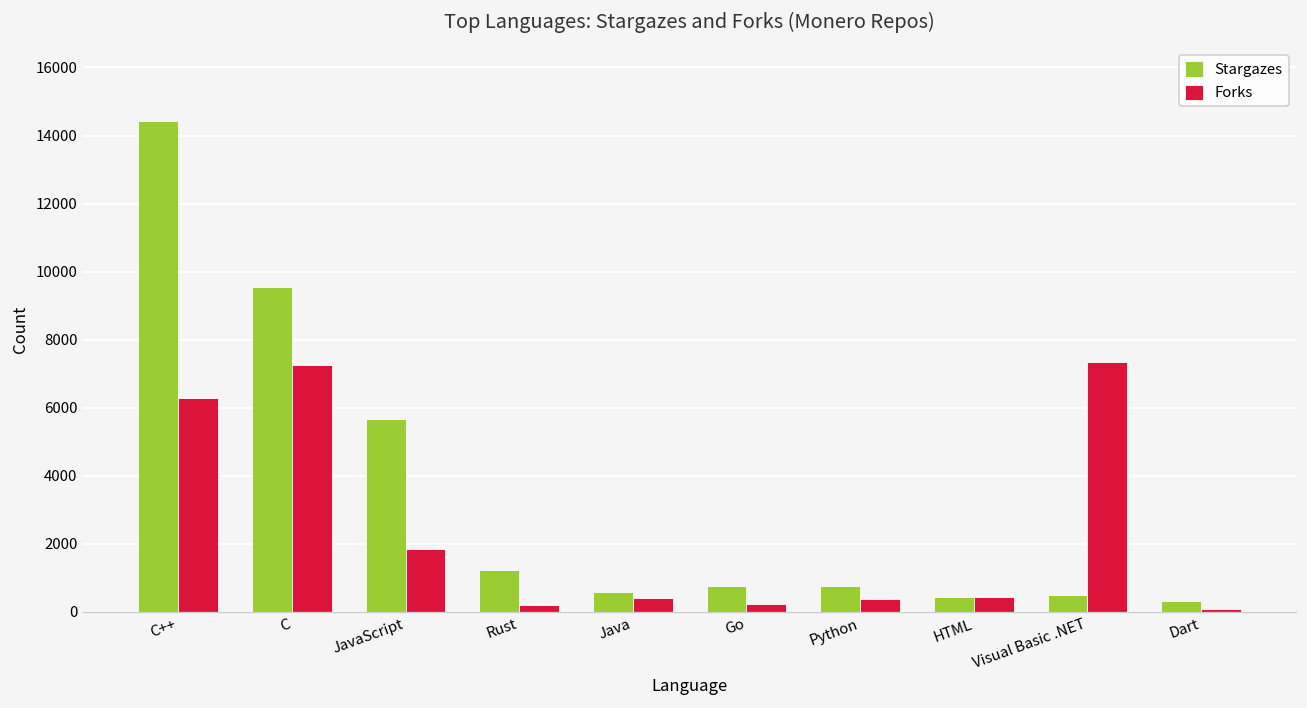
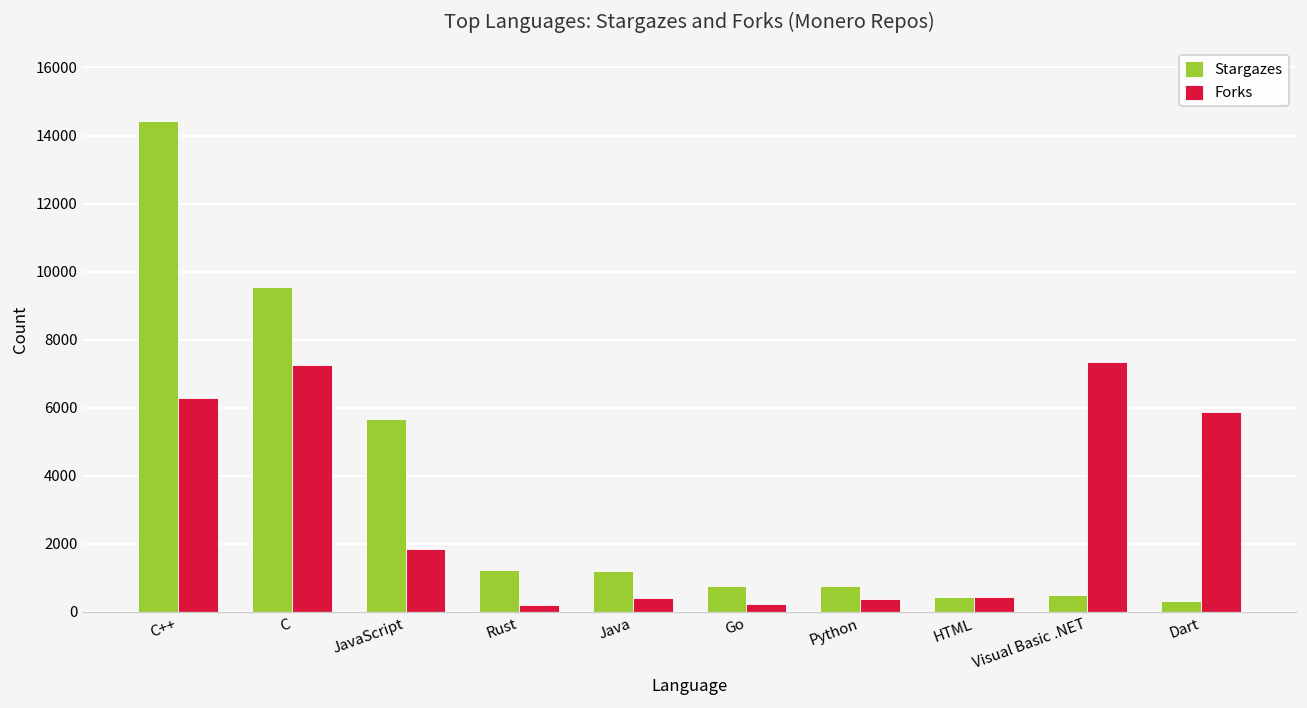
Stargazes, Java: 600 -> 1200
Forks, Dart: 100 -> 5900
